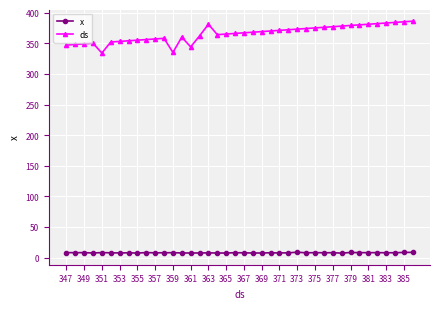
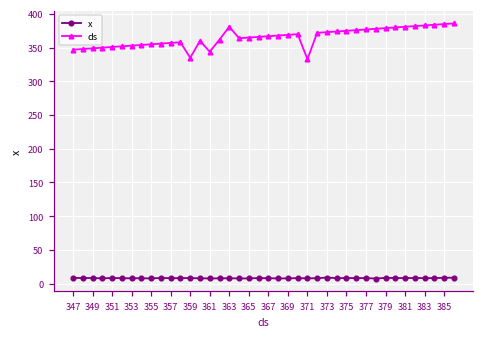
ds, 351: 330 -> 350
ds, 371: 370 -> 330
